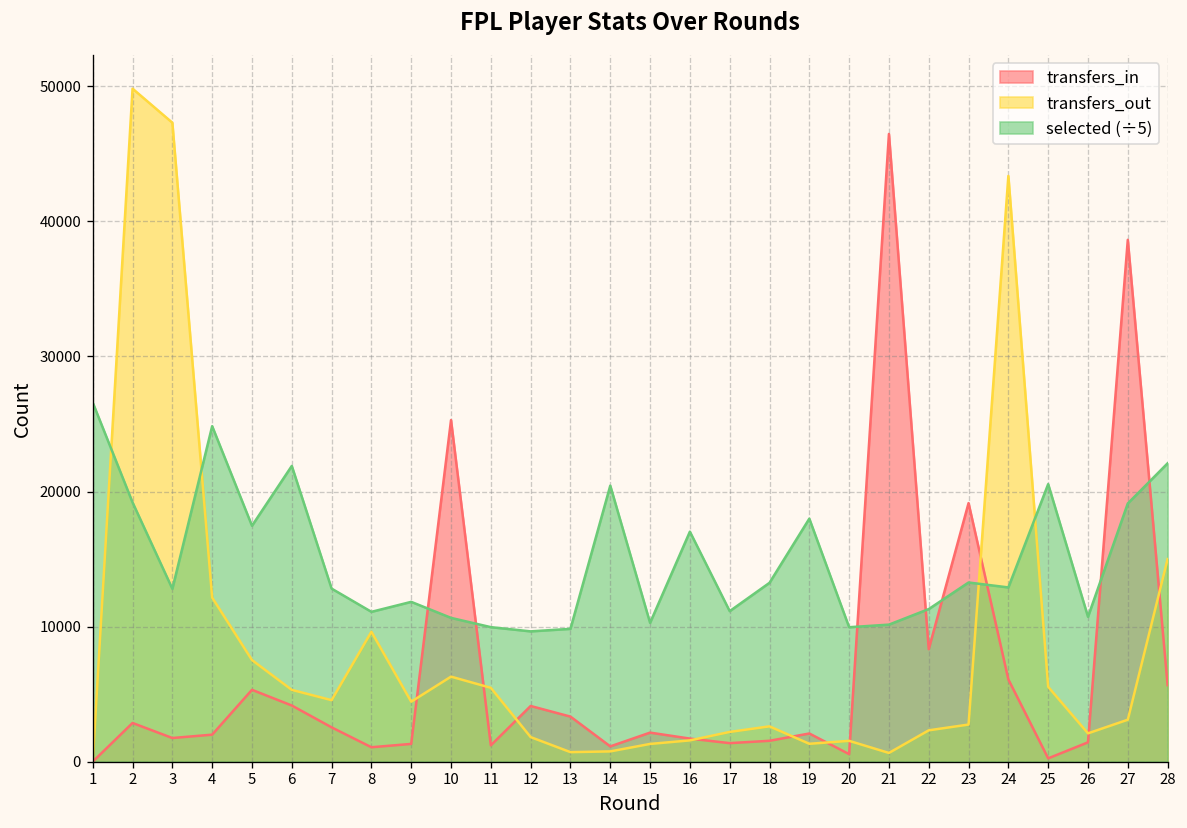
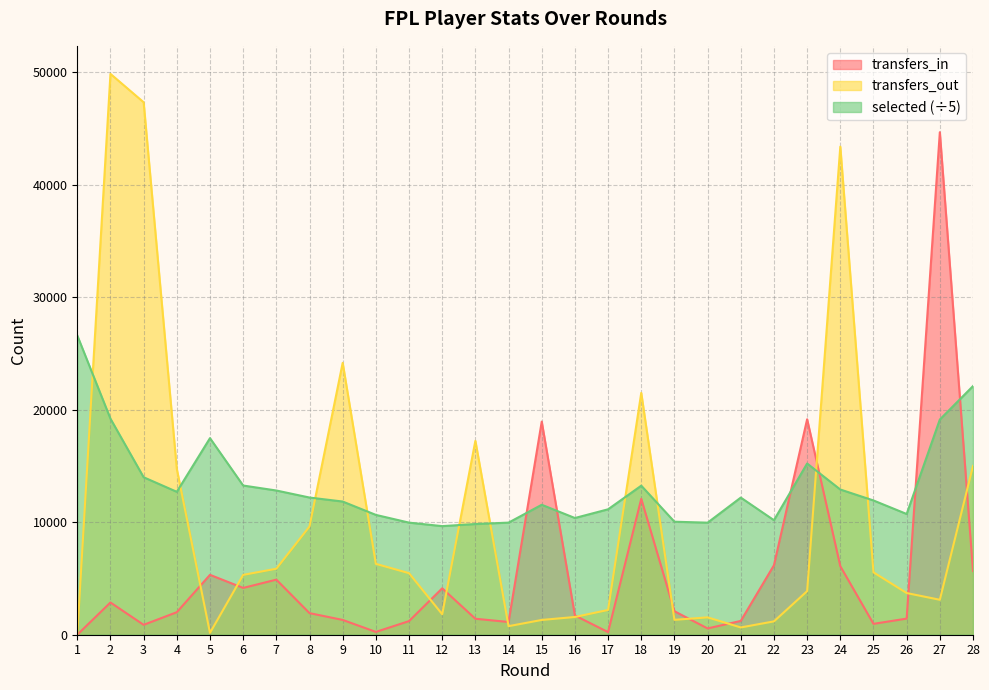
transfers_in, 3: 1800 -> 900
selected (÷5), 3: 12800 -> 14000
transfers_out, 4: 12200 -> 14700
selected (÷5), 4: 24800 -> 12700
transfers_out, 5: 7500 -> 200
selected (÷5), 6: 21900 -> 13300
transfers_in, 7: 2500 -> 4900
transfers_out, 7: 4600 -> 5900
transfers_in, 8: 1100 -> 1900
selected (÷5), 8: 11100 -> 12200
transfers_out, 9: 4400 -> 24200
transfers_in, 10: 25300 -> 300
transfers_in, 13: 3300 -> 1400
transfers_out, 13: 700 -> 17200
selected (÷5), 14: 20400 -> 10000
transfers_in, 15: 2200 -> 18900
selected (÷5), 15: 10300 -> 11500
selected (÷5), 16: 17000 -> 10400
transfers_in, 17: 1400 -> 200
transfers_in, 18: 1500 -> 12100
transfers_out, 18: 2600 -> 21500
selected (÷5), 19: 18000 -> 10000
transfers_in, 21: 46500 -> 1200
selected (÷5), 21: 10100 -> 12200
transfers_in, 22: 8300 -> 6200
transfers_out, 22: 2300 -> 1200
selected (÷5), 22: 11300 -> 10200
transfers_out, 23: 2700 -> 3900
selected (÷5), 23: 13300 -> 15200
transfers_in, 25: 200 -> 1000
selected (÷5), 25: 20500 -> 11900
transfers_out, 26: 2100 -> 3700
transfers_in, 27: 38600 -> 44600
